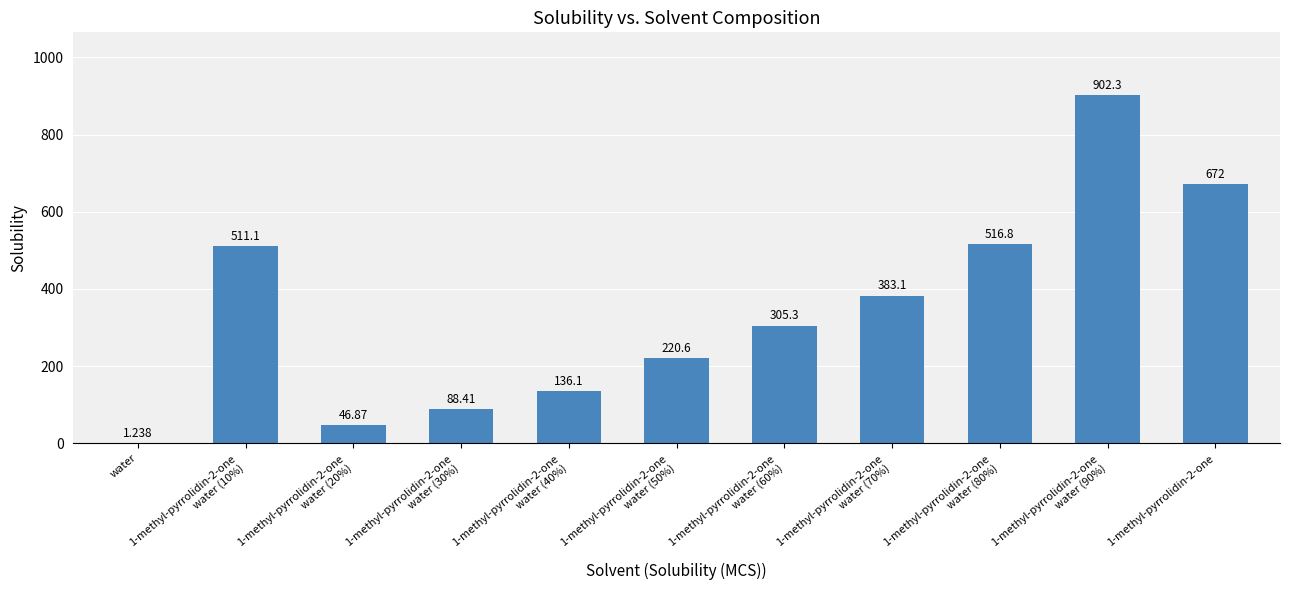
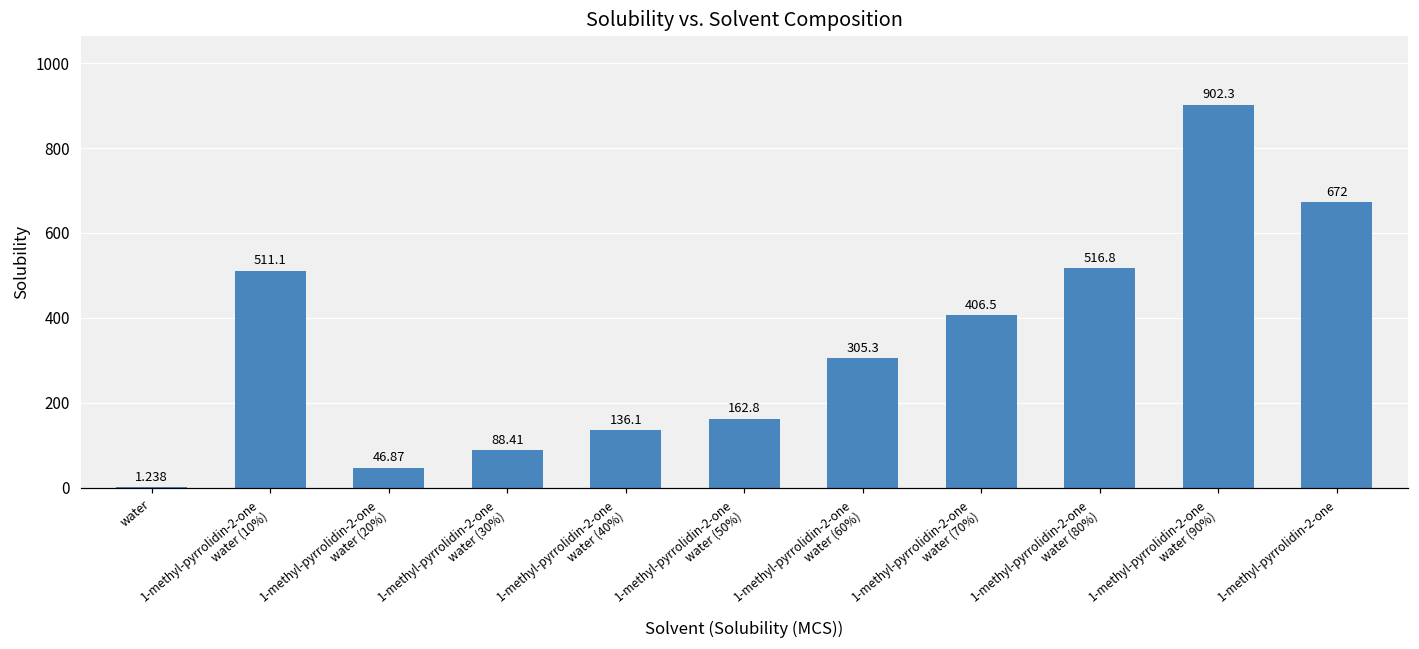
1-methyl-pyrrolidin-2-one water (50%): 220.6 -> 162.8
1-methyl-pyrrolidin-2-one water (70%): 383.1 -> 406.5
